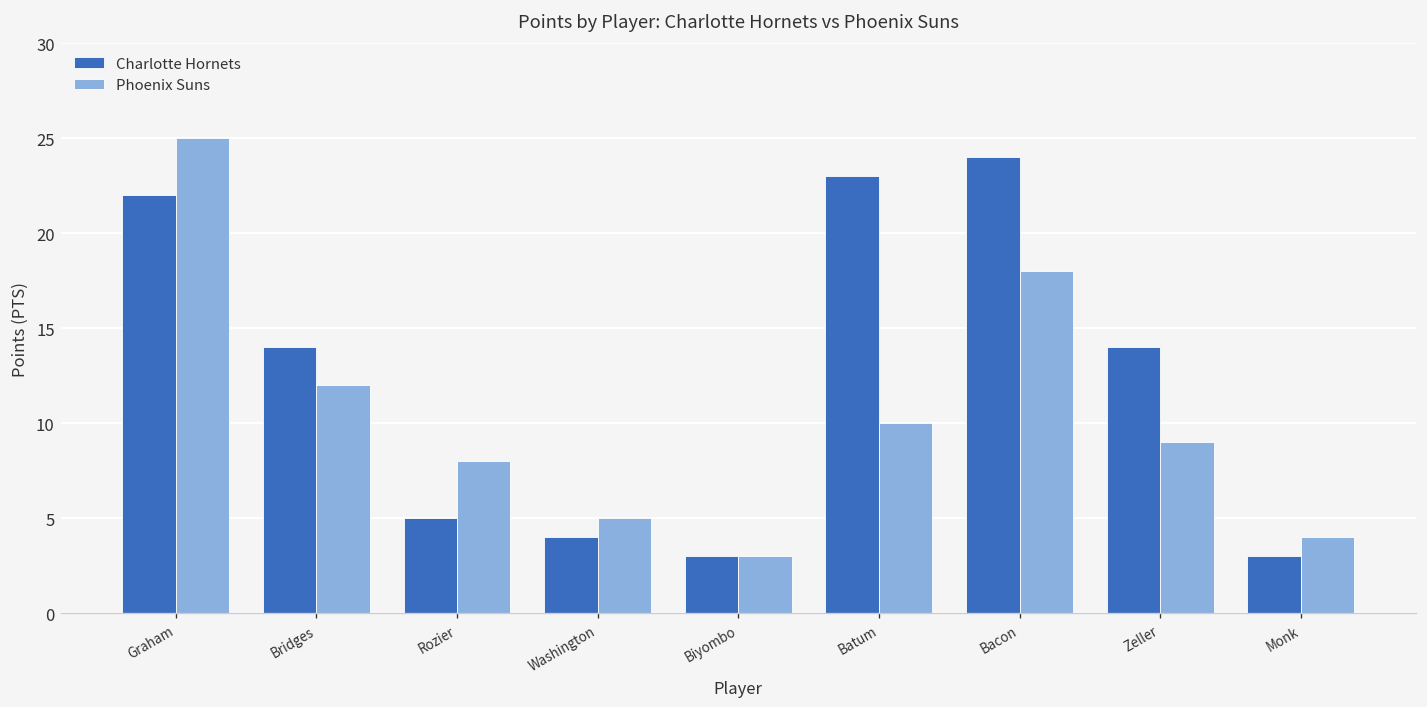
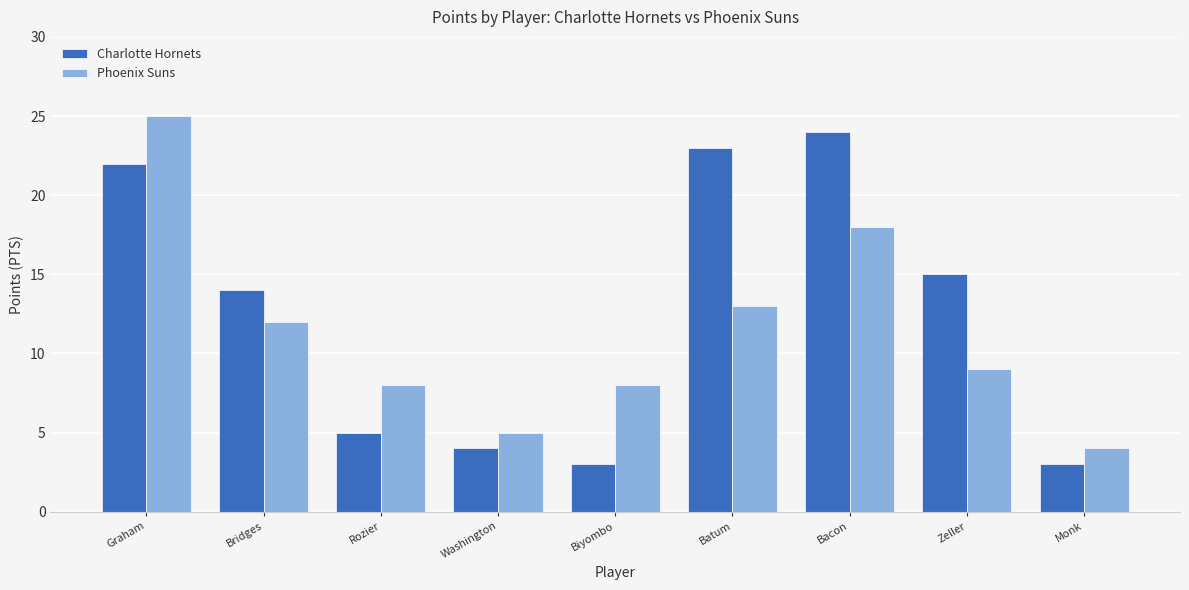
Phoenix Suns, Biyombo: 3 -> 8
Phoenix Suns, Batum: 10 -> 13
Charlotte Hornets, Zeller: 14 -> 15
